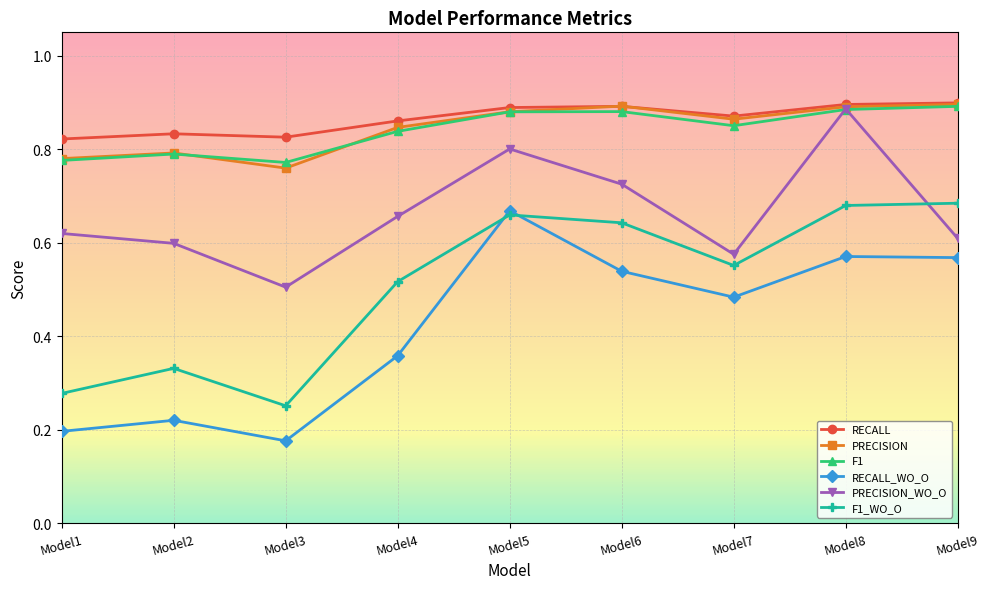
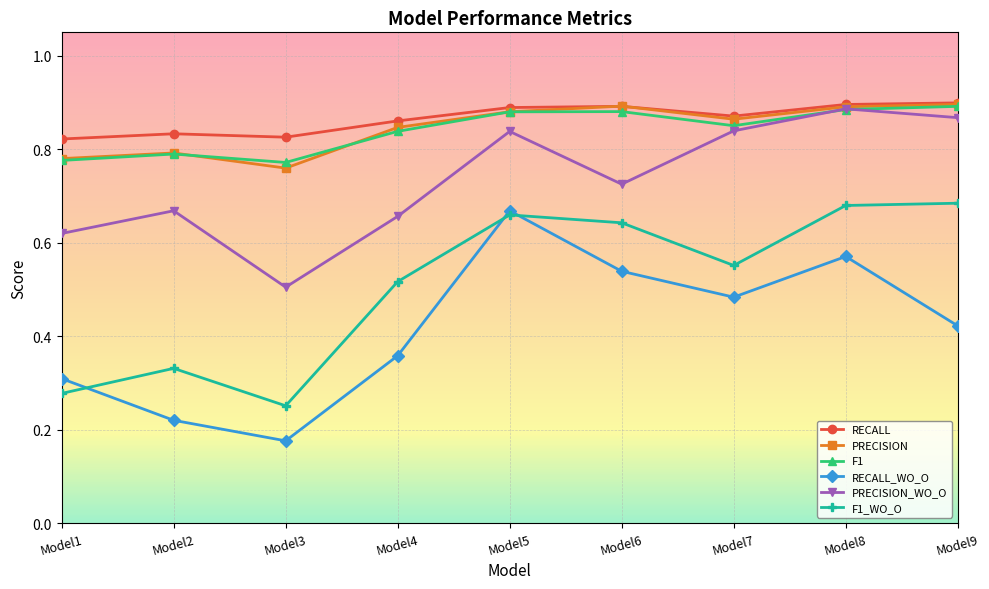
RECALL_WO_O, Model1: 0.20 -> 0.31
PRECISION_WO_O, Model2: 0.60 -> 0.67
PRECISION_WO_O, Model5: 0.80 -> 0.84
PRECISION_WO_O, Model7: 0.58 -> 0.84
RECALL_WO_O, Model9: 0.57 -> 0.42
PRECISION_WO_O, Model9: 0.61 -> 0.87
